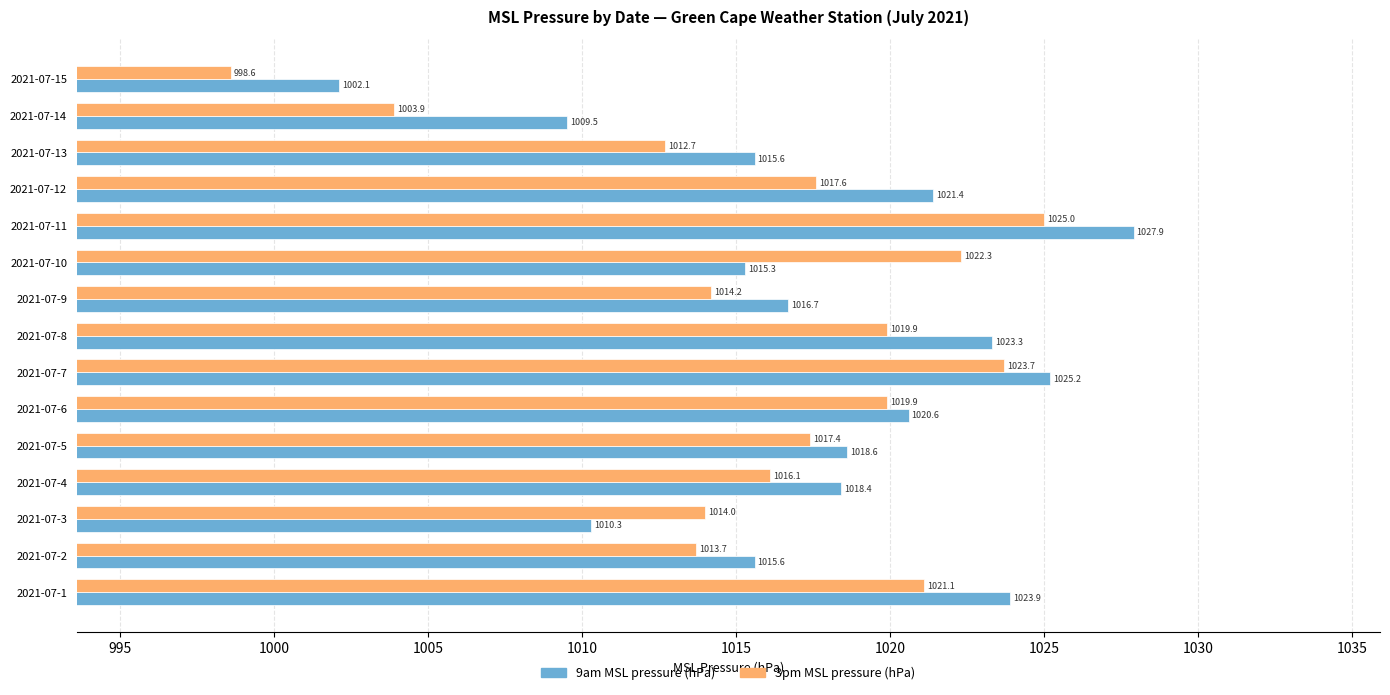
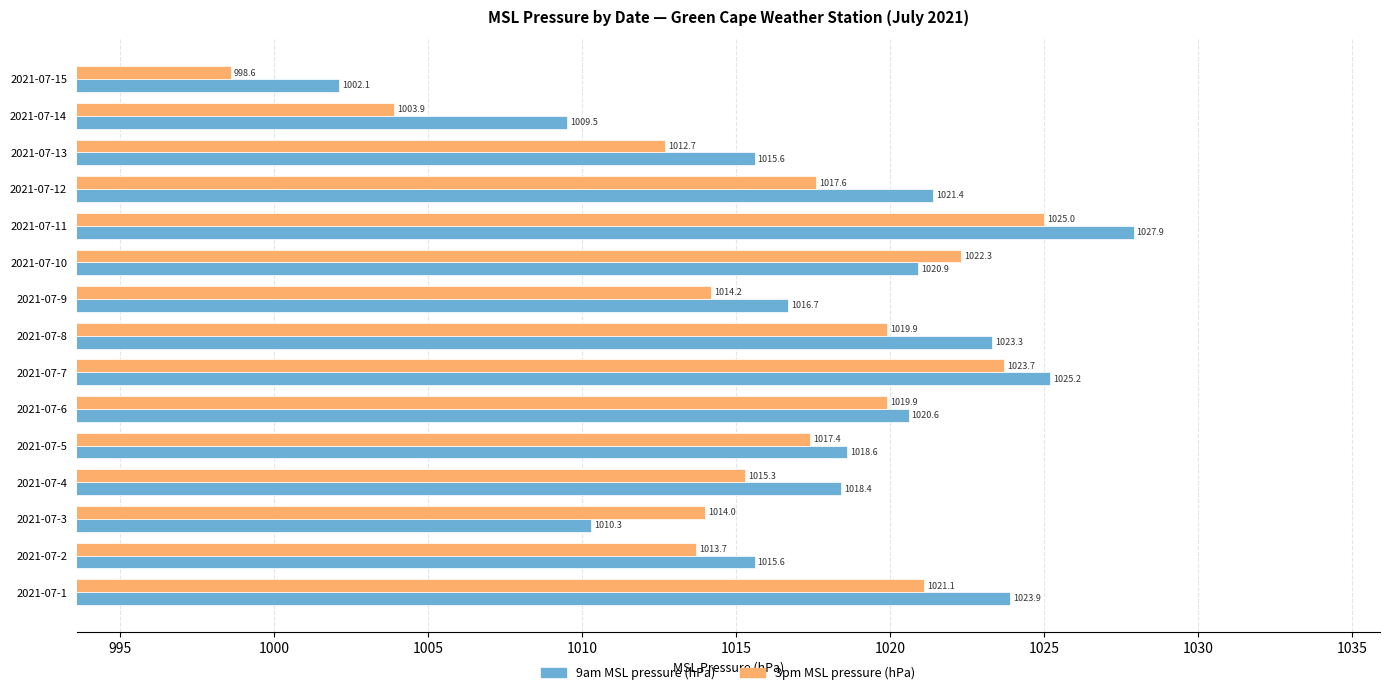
9am MSL pressure (hPa), 2021-07-10: 1015.3 -> 1020.9
3pm MSL pressure (hPa), 2021-07-4: 1016.1 -> 1015.3
